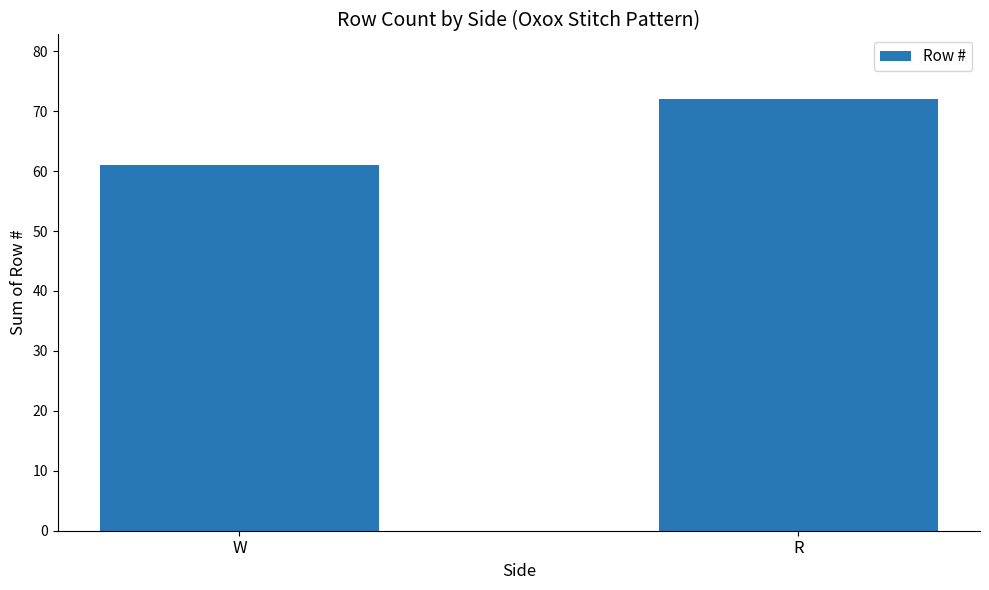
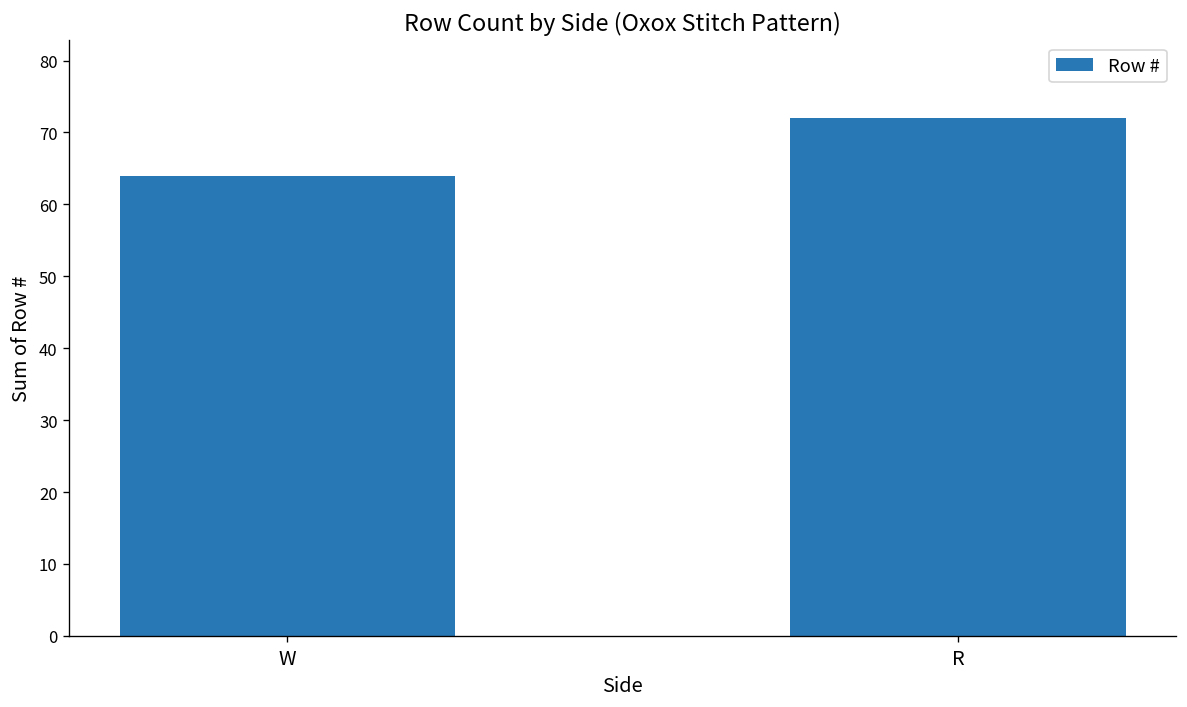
W: 61 -> 64
